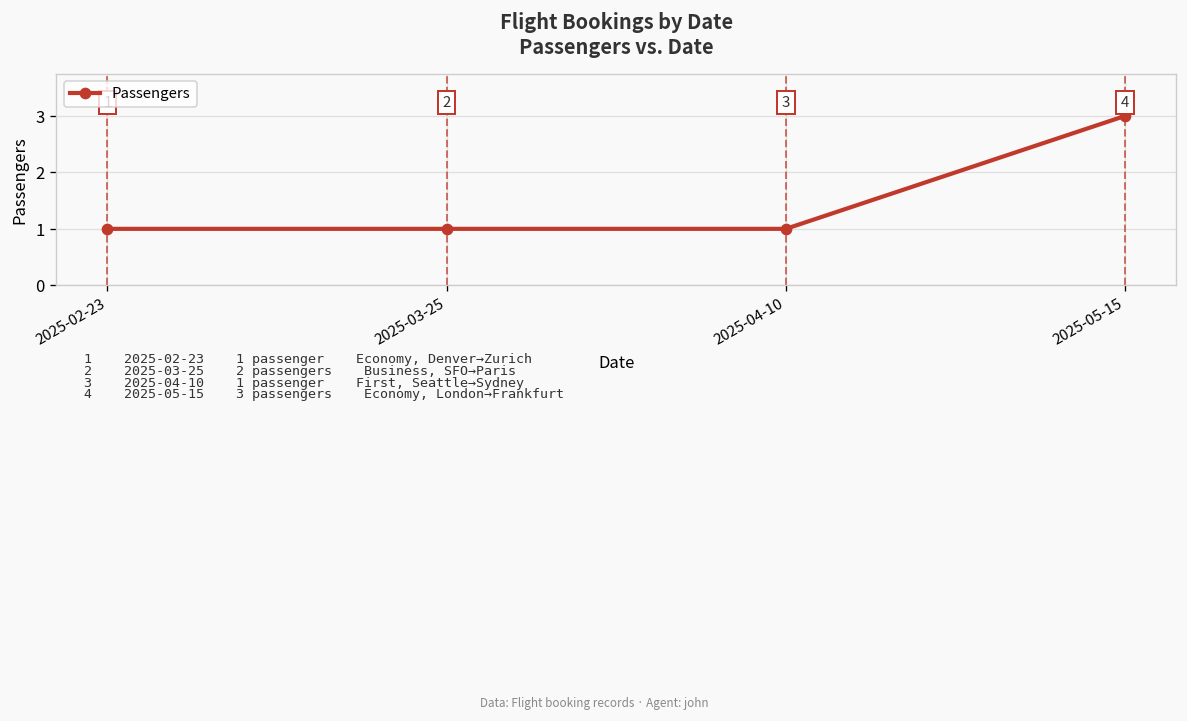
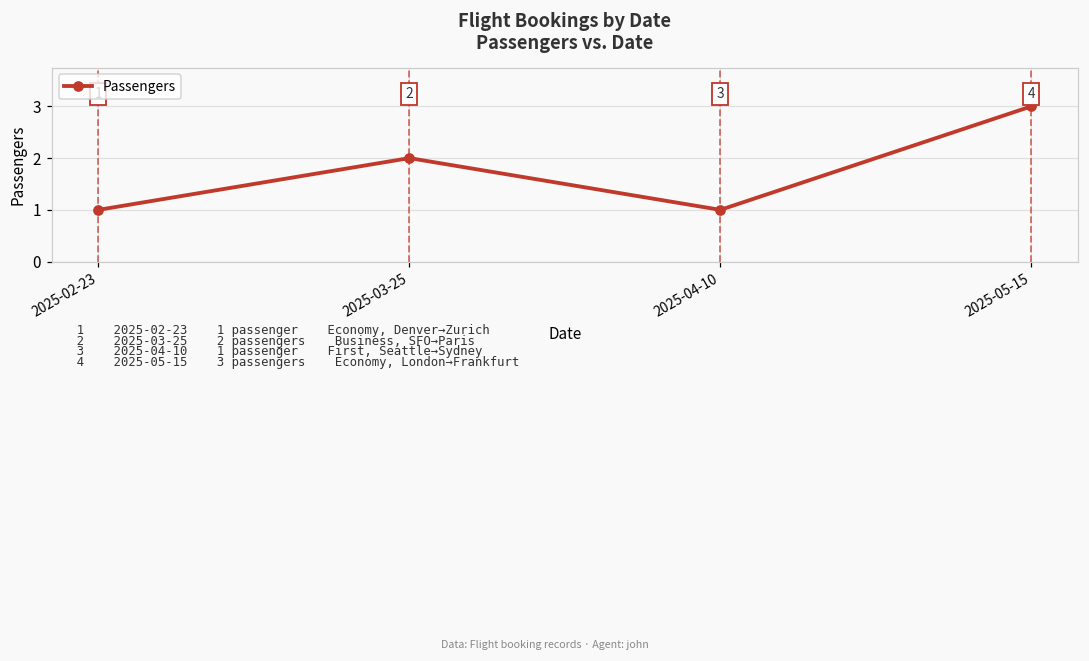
2025-03-25: 1 -> 2
